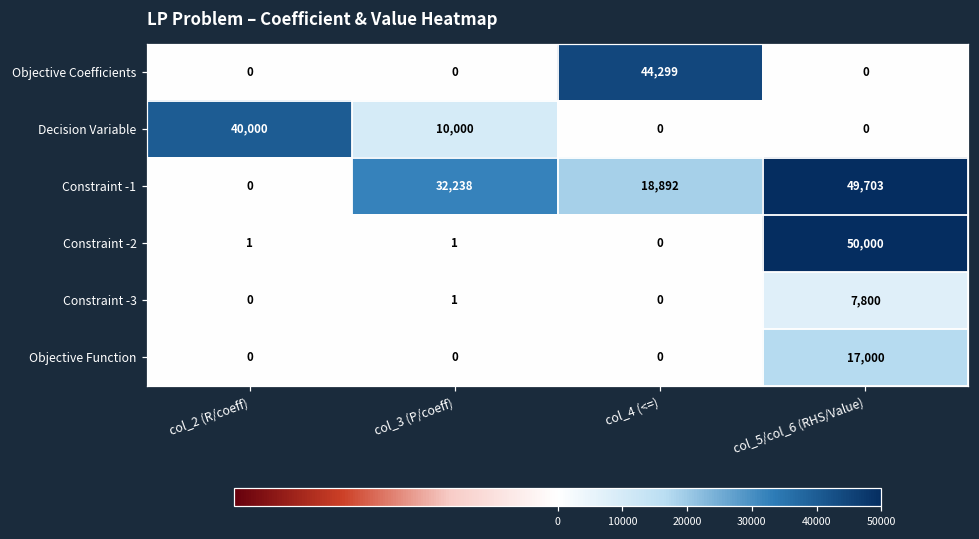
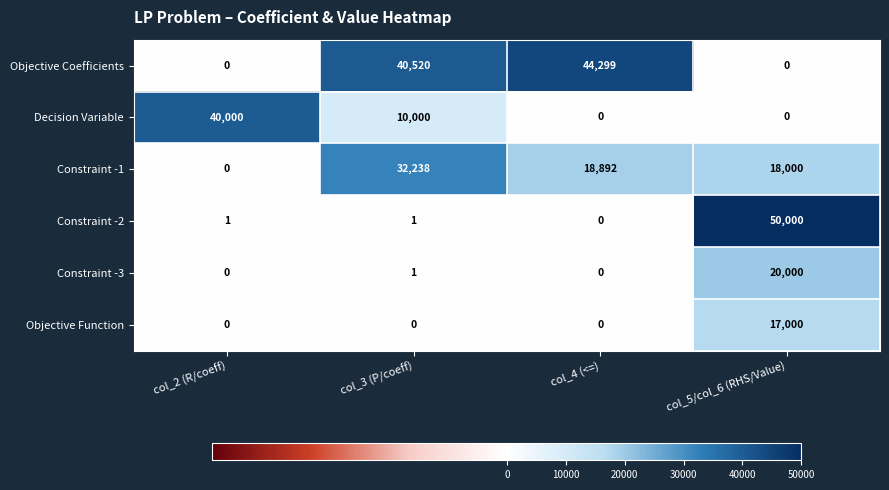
Objective Coefficients, col_3 (P/coeff): 0 -> 40,520
Constraint -1, col_5/col_6 (RHS/Value): 49,703 -> 18,000
Constraint -3, col_5/col_6 (RHS/Value): 7,800 -> 20,000
